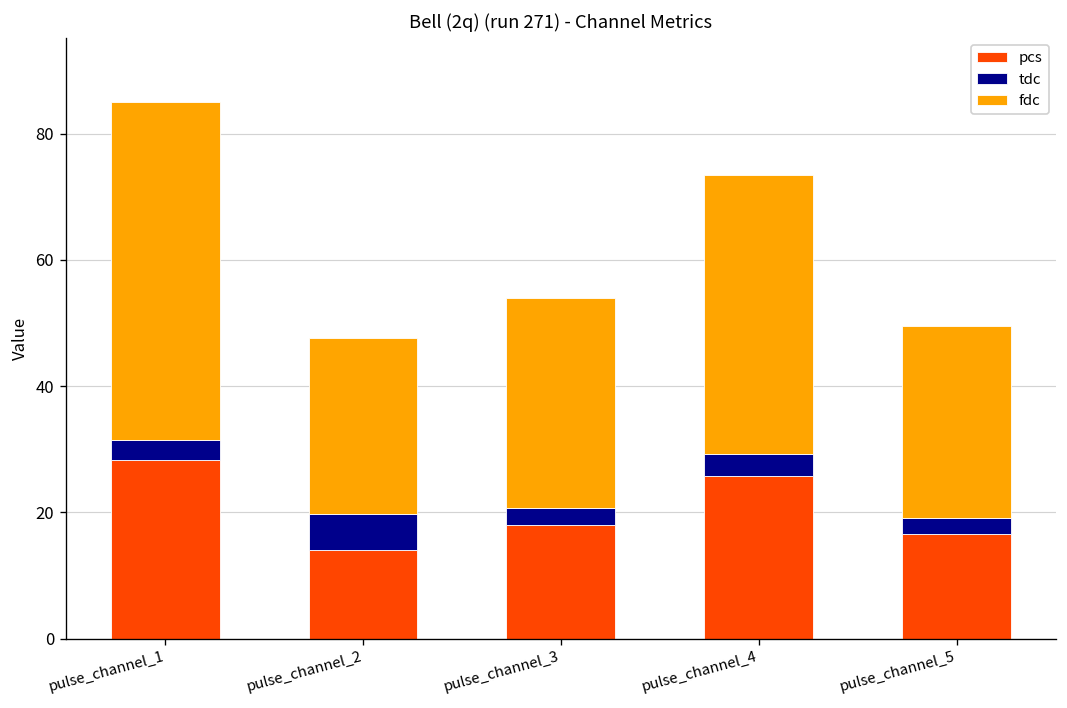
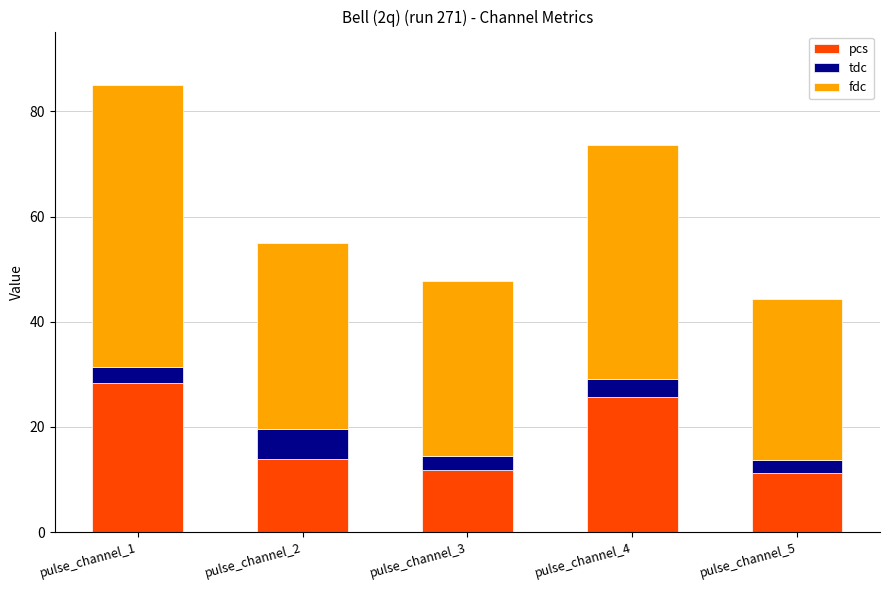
fdc, pulse_channel_2: 28 -> 35
pcs, pulse_channel_3: 18 -> 12
pcs, pulse_channel_5: 17 -> 11
